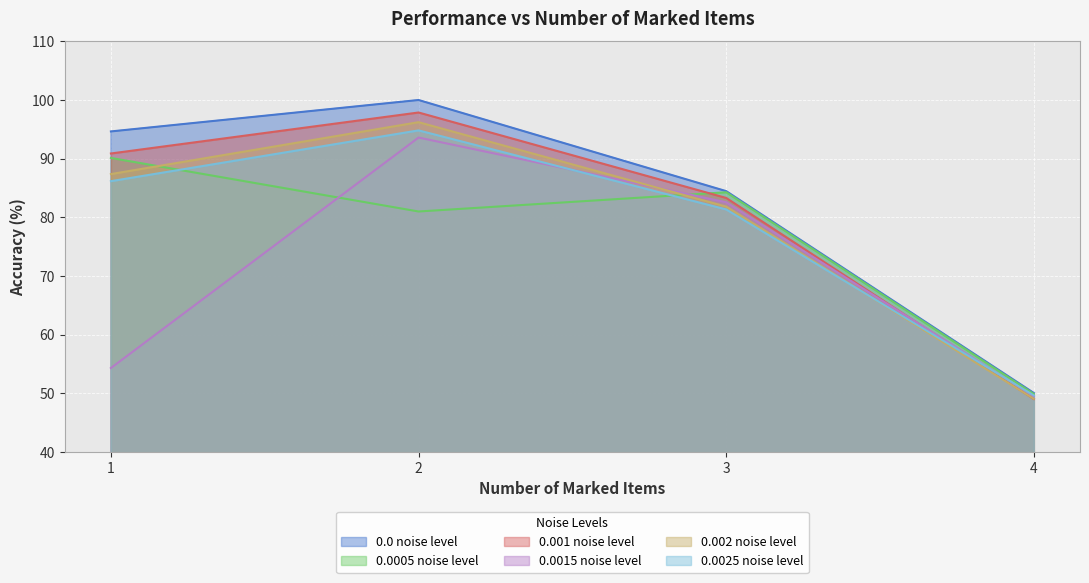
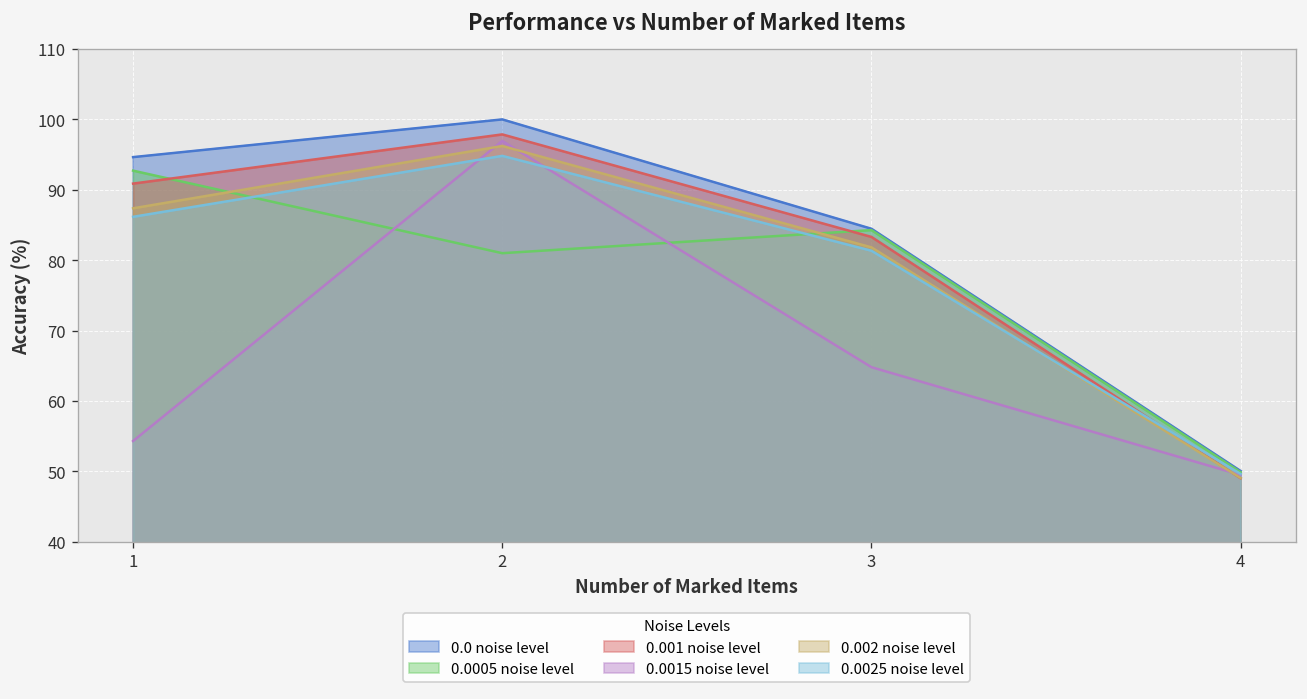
0.0005 noise level, 1: 90 -> 93
0.0015 noise level, 2: 94 -> 97
0.0015 noise level, 3: 83 -> 65
